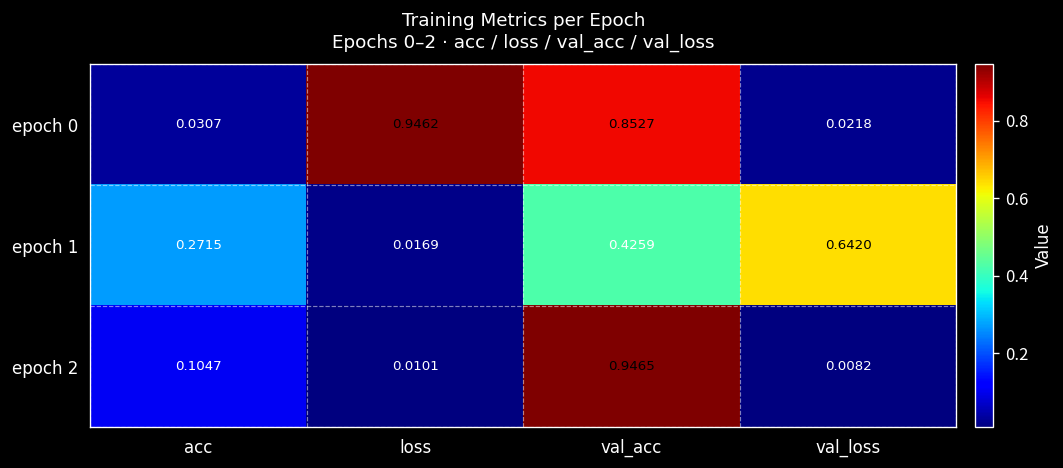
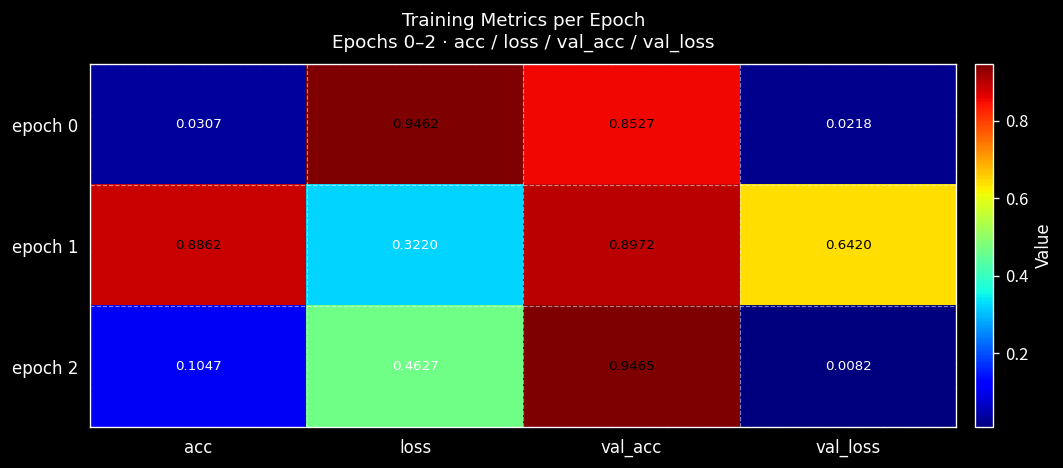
epoch 1, acc: 0.2715 -> 0.8862
epoch 1, loss: 0.0169 -> 0.3220
epoch 1, val_acc: 0.4259 -> 0.8972
epoch 2, loss: 0.0101 -> 0.4627
